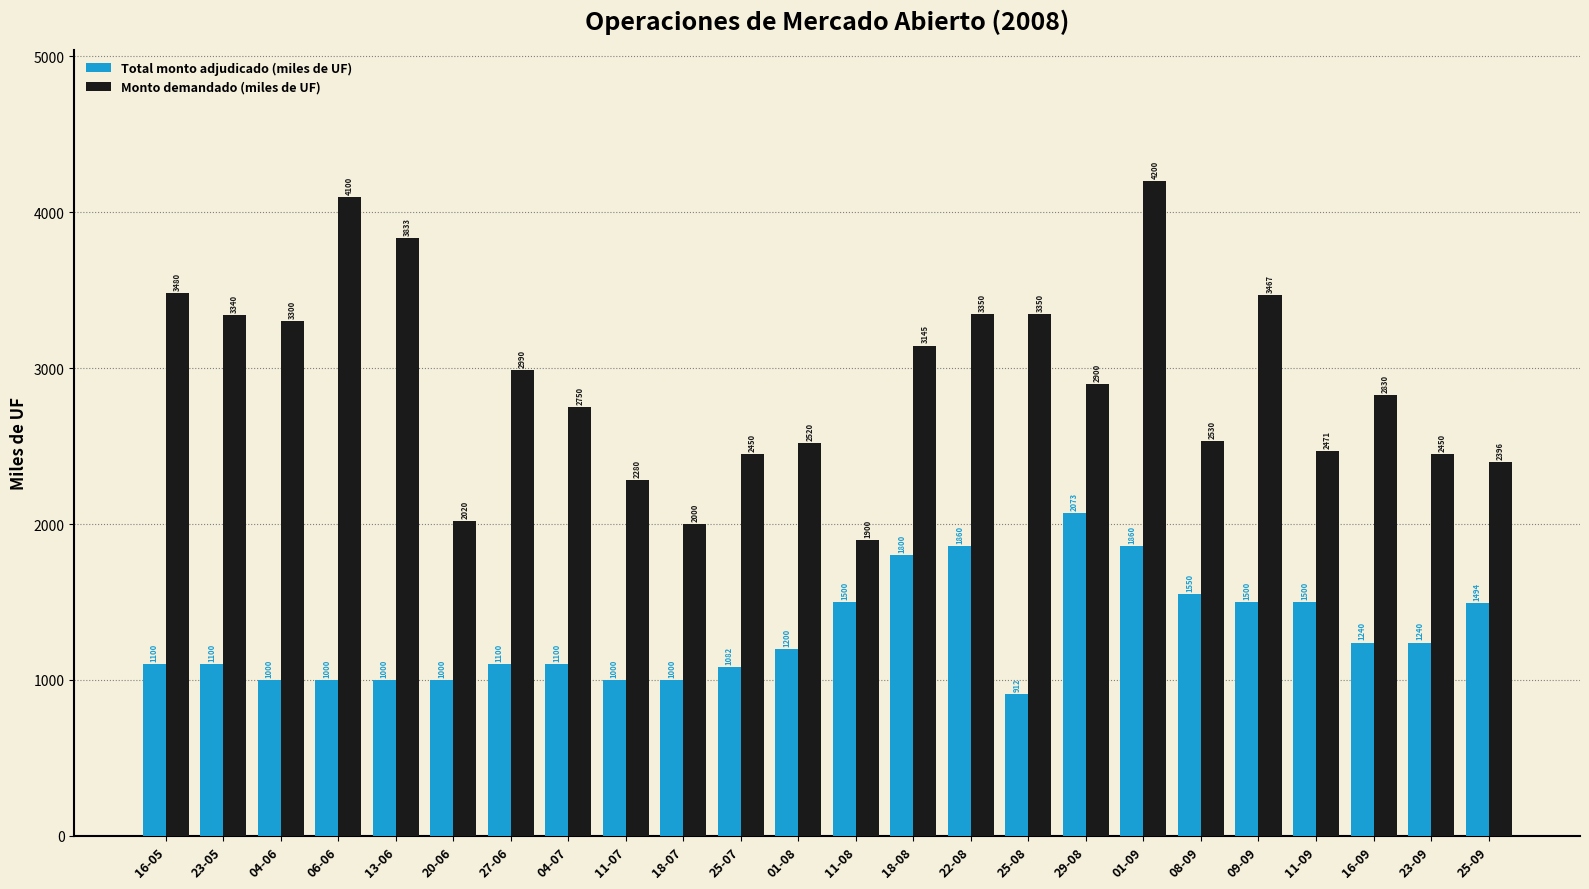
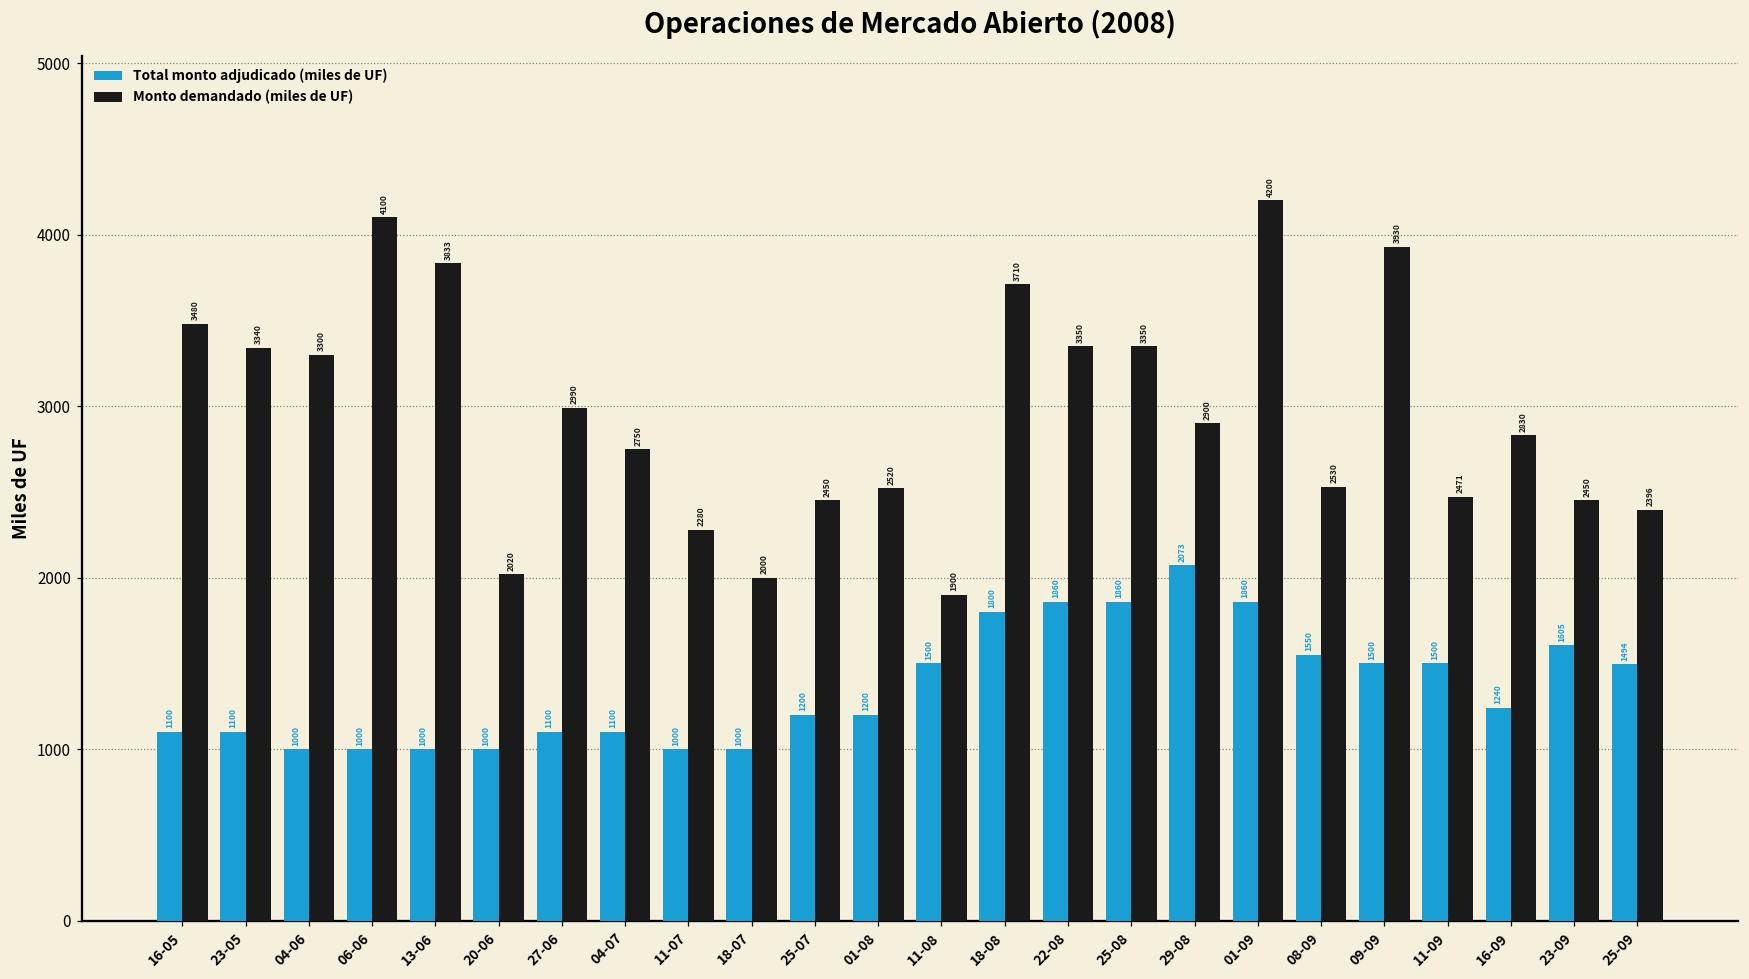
Total monto adjudicado (miles de UF), 25-07: 1082 -> 1200
Monto demandado (miles de UF), 18-08: 3145 -> 3710
Total monto adjudicado (miles de UF), 25-08: 912 -> 1860
Monto demandado (miles de UF), 09-09: 3467 -> 3930
Total monto adjudicado (miles de UF), 23-09: 1240 -> 1605
